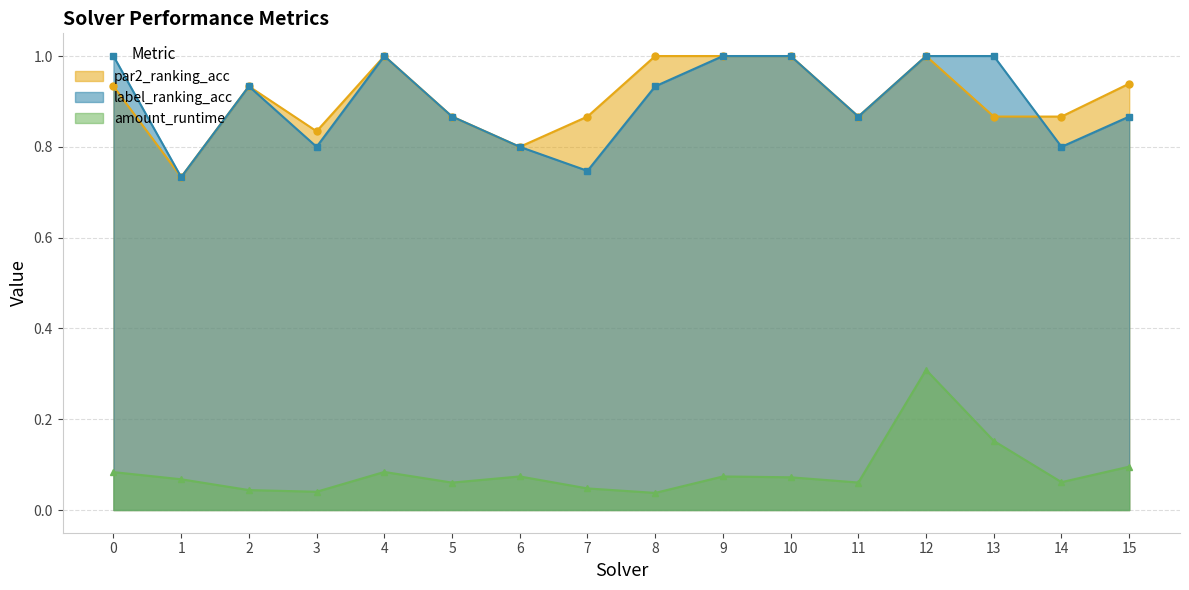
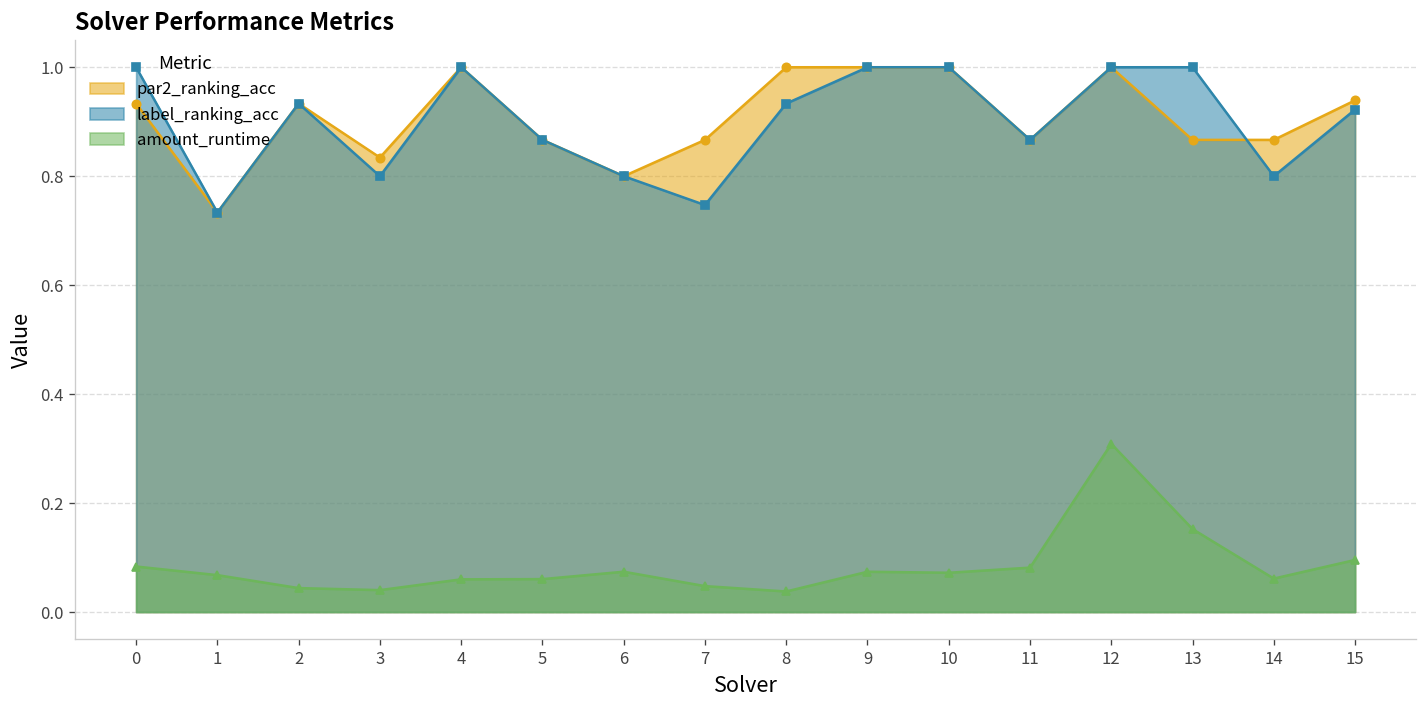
amount_runtime, 4: 0.08 -> 0.06
amount_runtime, 11: 0.06 -> 0.08
label_ranking_acc, 15: 0.87 -> 0.92
